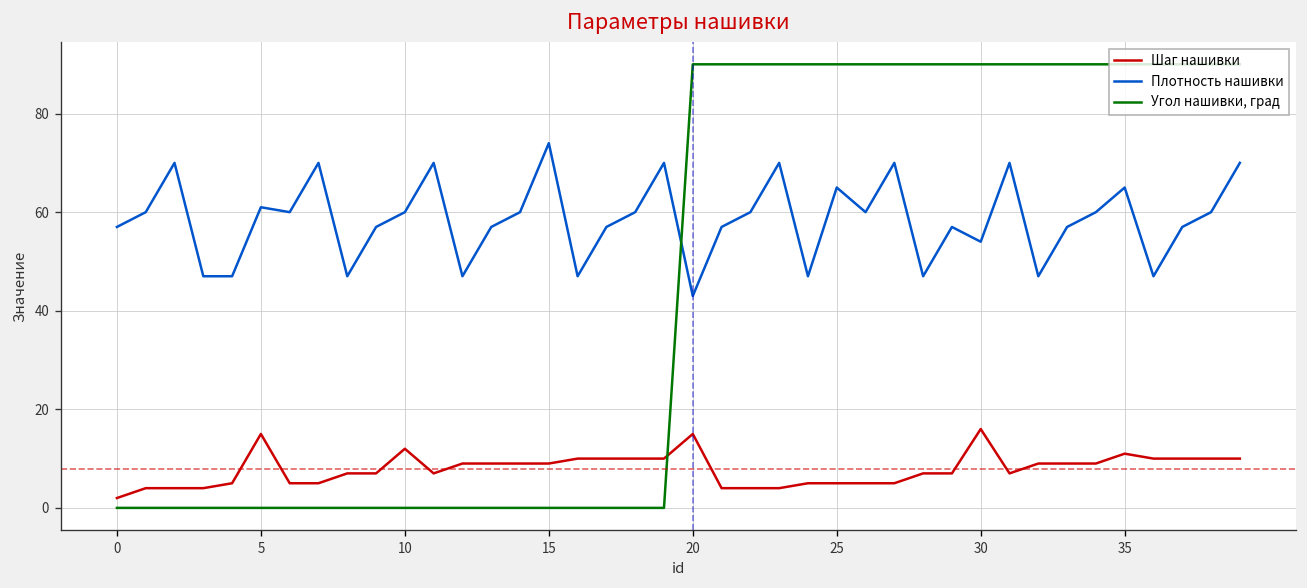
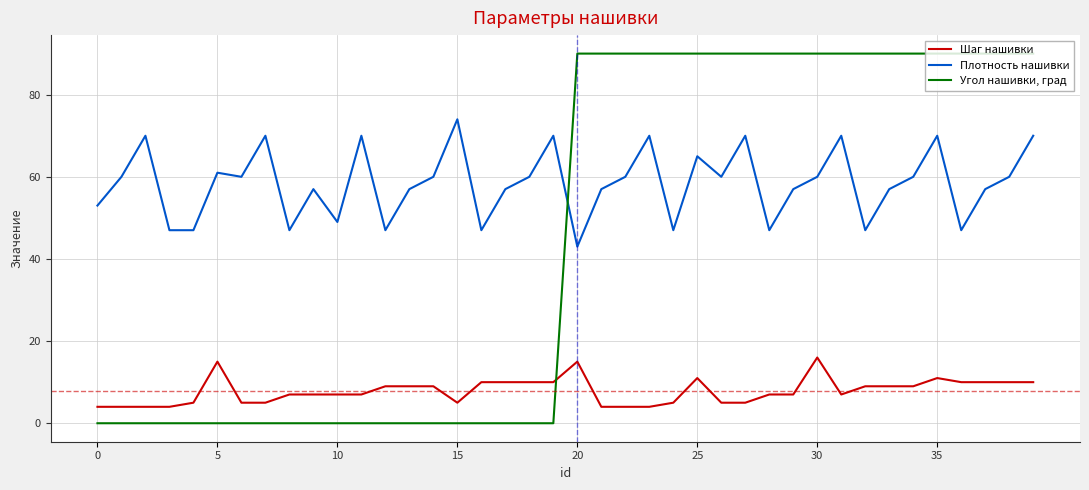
Шаг нашивки, 0: 2 -> 4
Плотность нашивки, 0: 57 -> 53
Шаг нашивки, 10: 12 -> 7
Плотность нашивки, 10: 60 -> 49
Шаг нашивки, 15: 9 -> 5
Шаг нашивки, 25: 5 -> 11
Плотность нашивки, 30: 54 -> 60
Плотность нашивки, 35: 65 -> 70
